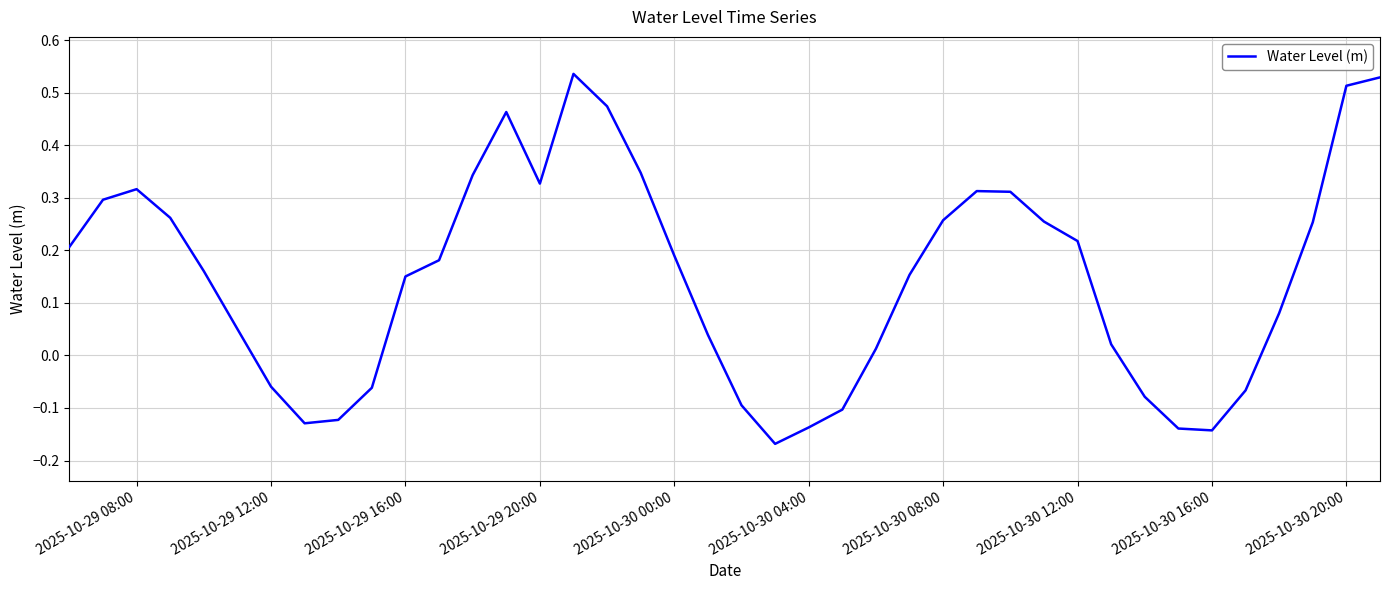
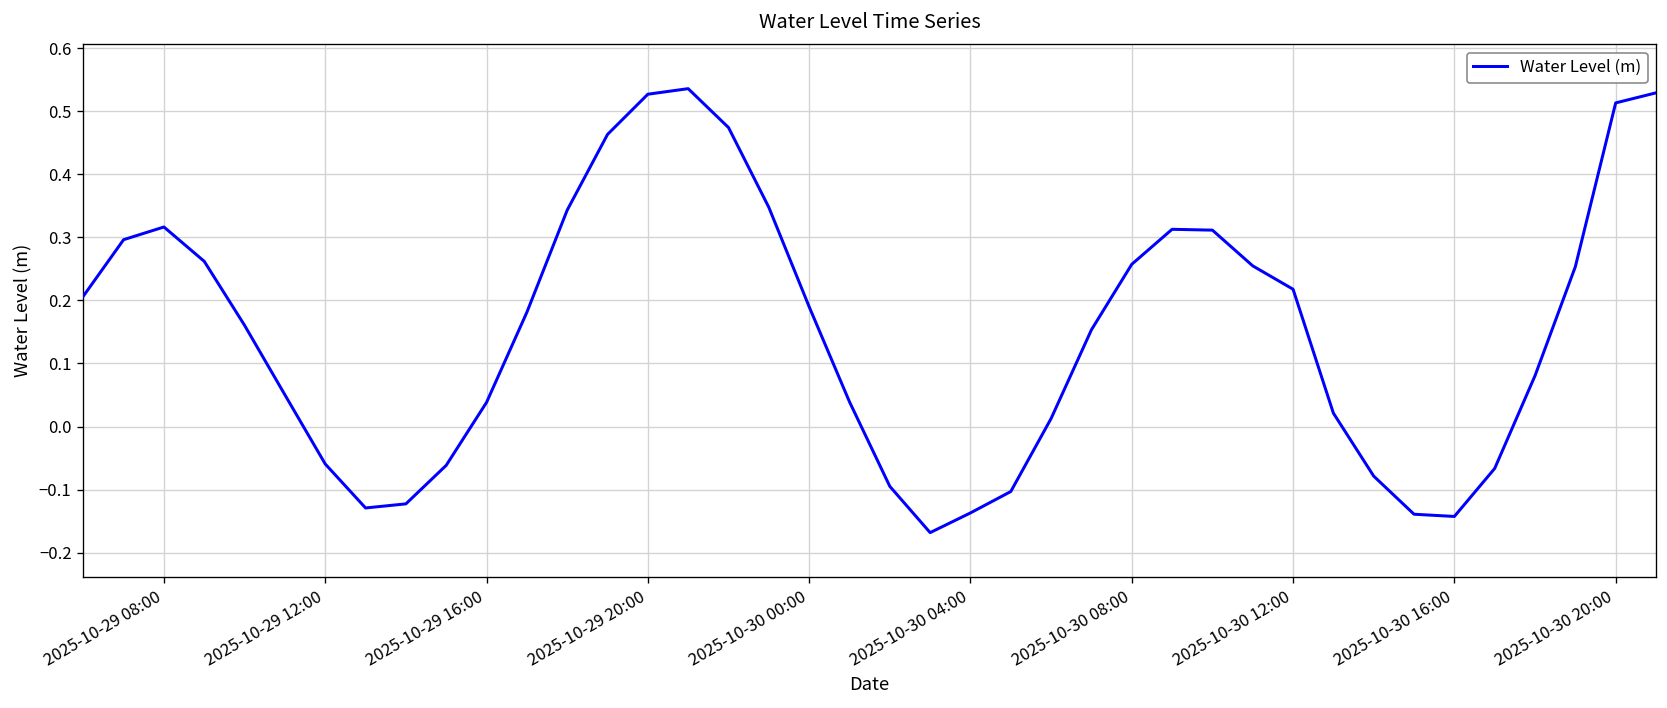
2025-10-29 16:00: 0.15 -> 0.04
2025-10-29 20:00: 0.33 -> 0.53
